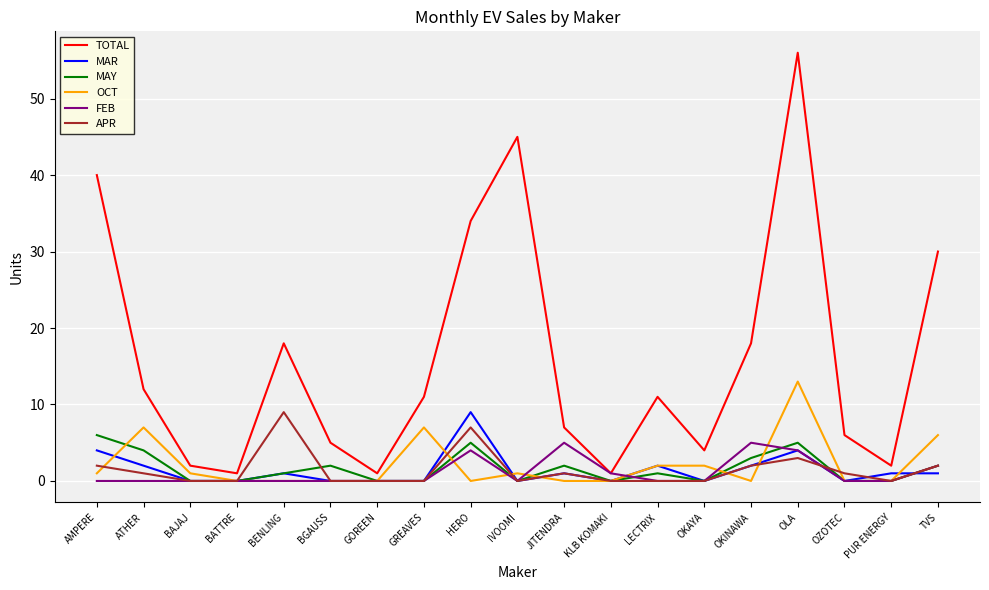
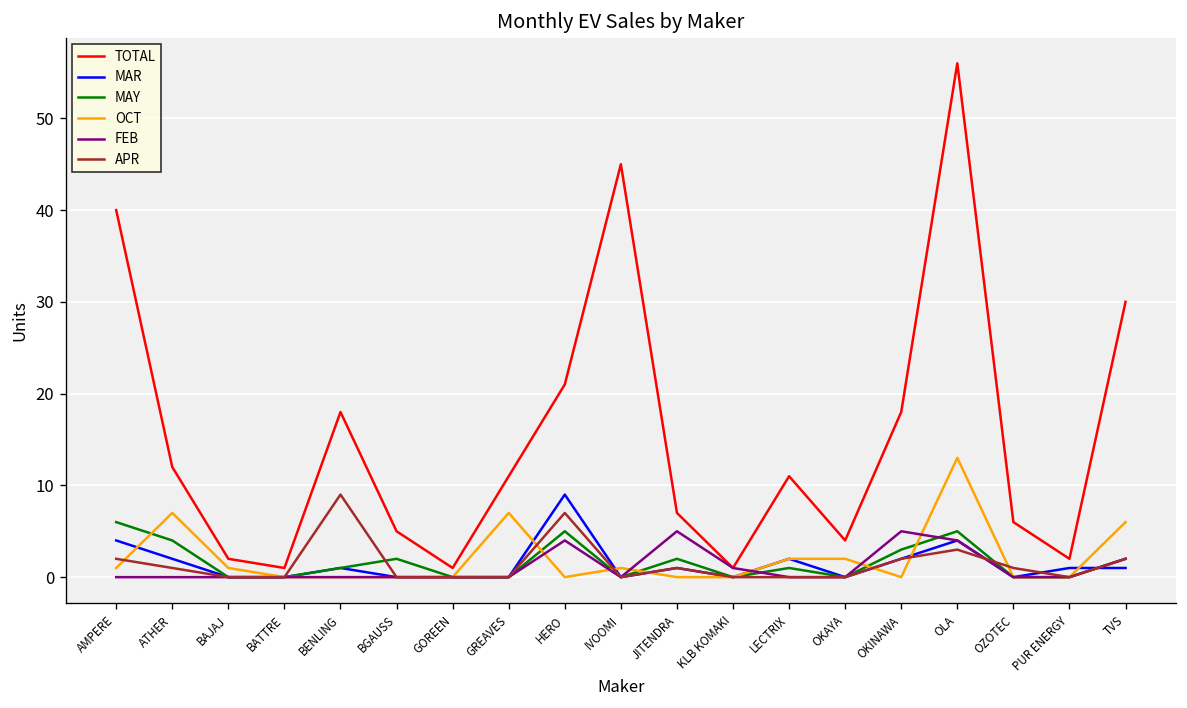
TOTAL, HERO: 34 -> 21
